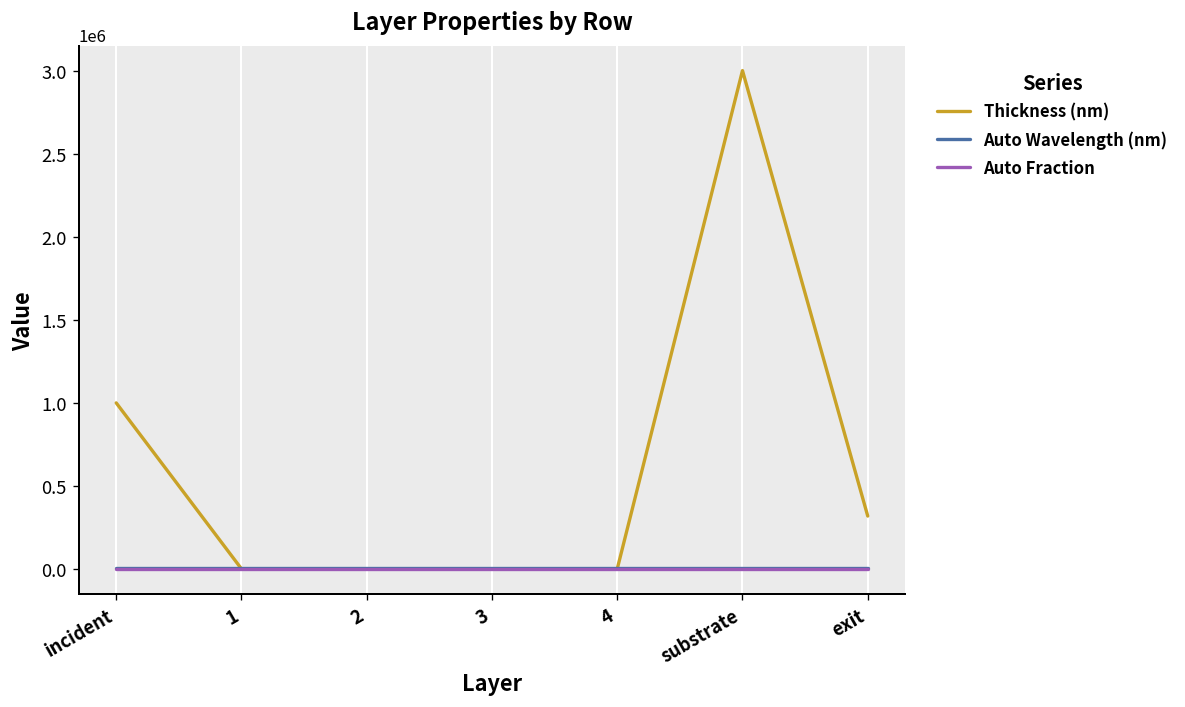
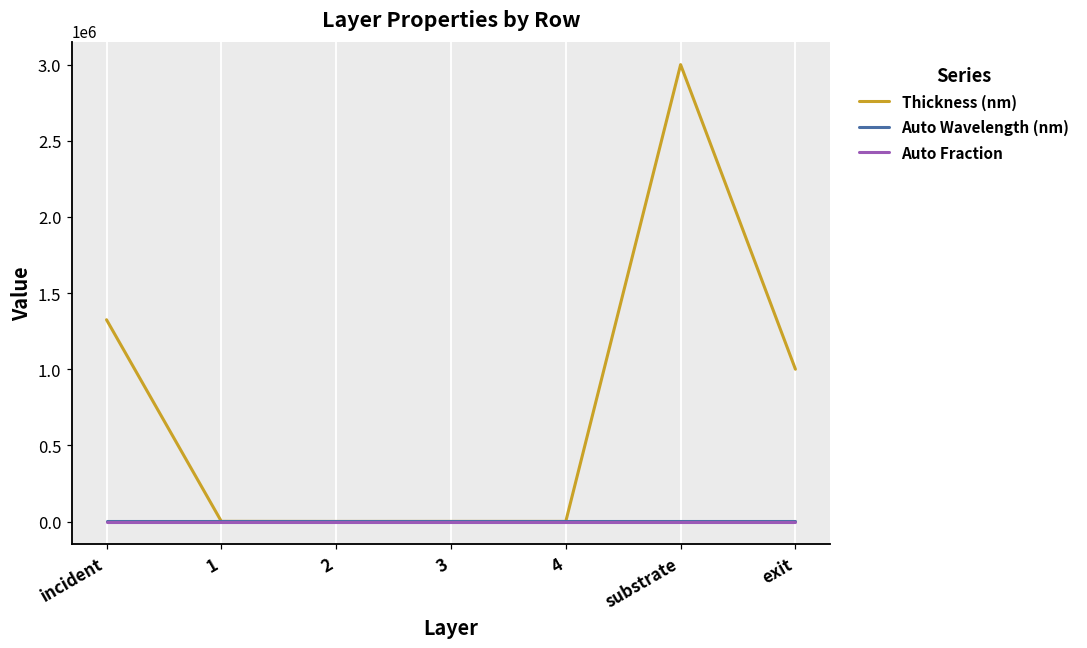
Thickness (nm), incident: 1000000 -> 1320000
Thickness (nm), exit: 320000 -> 1000000
